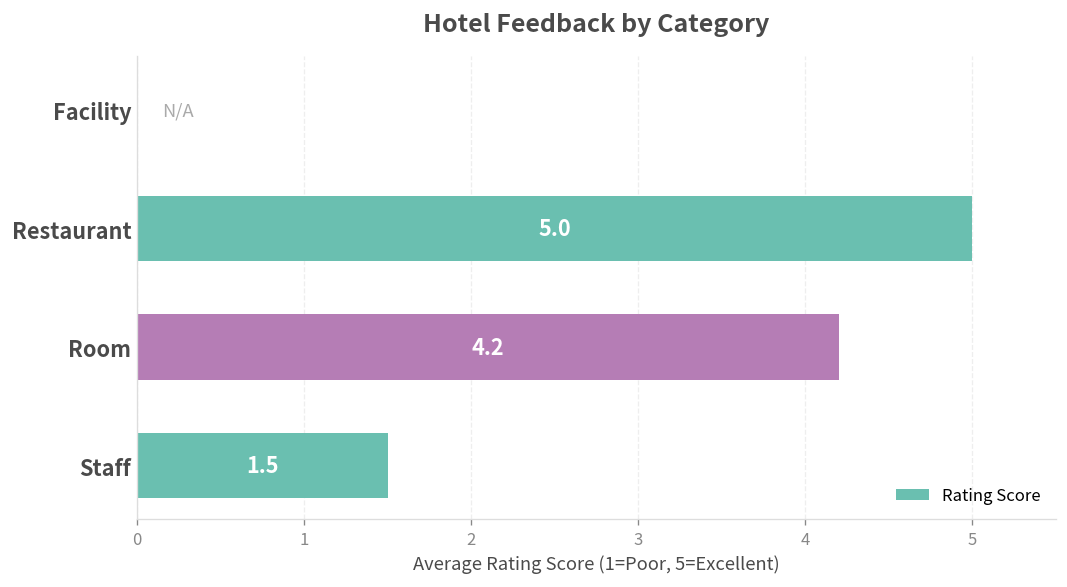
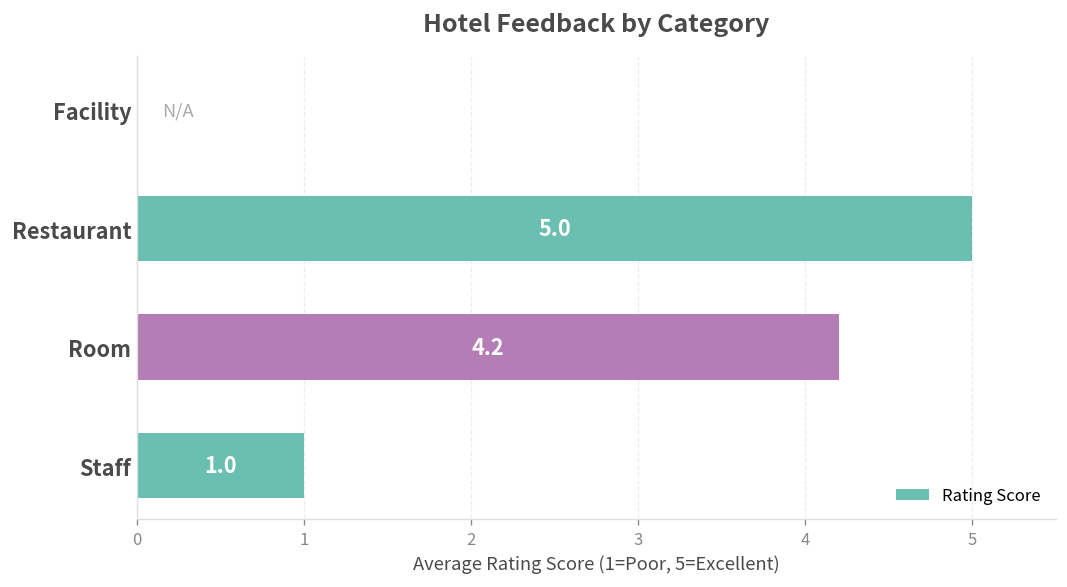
Staff: 1.5 -> 1.0
